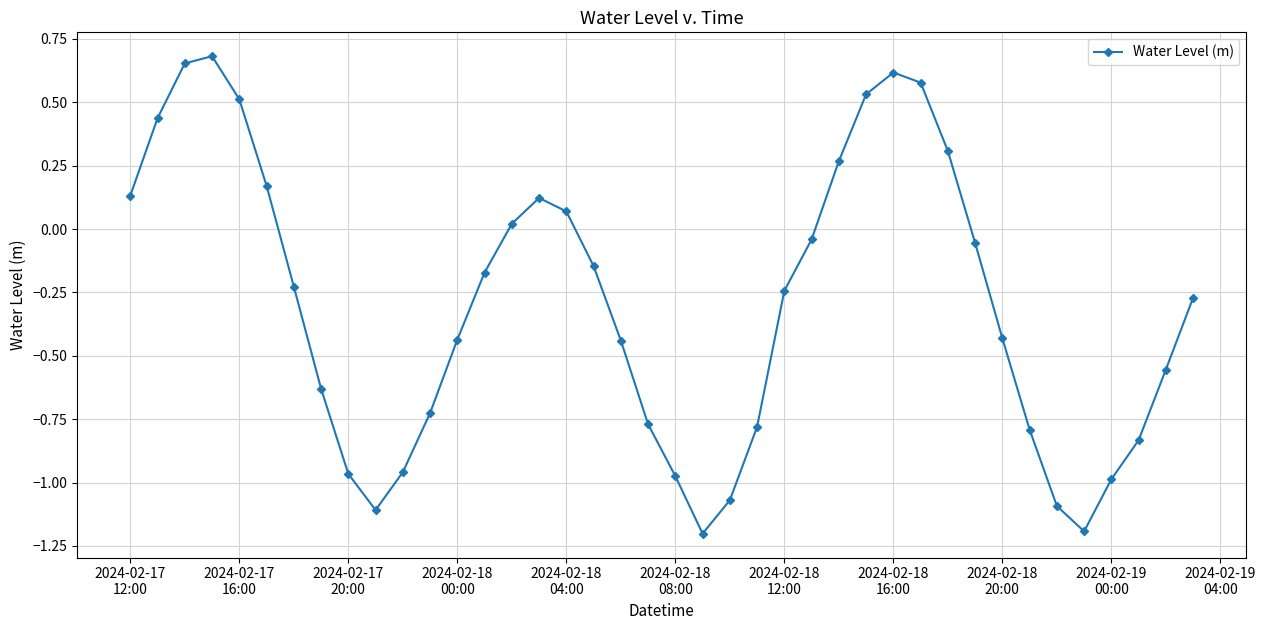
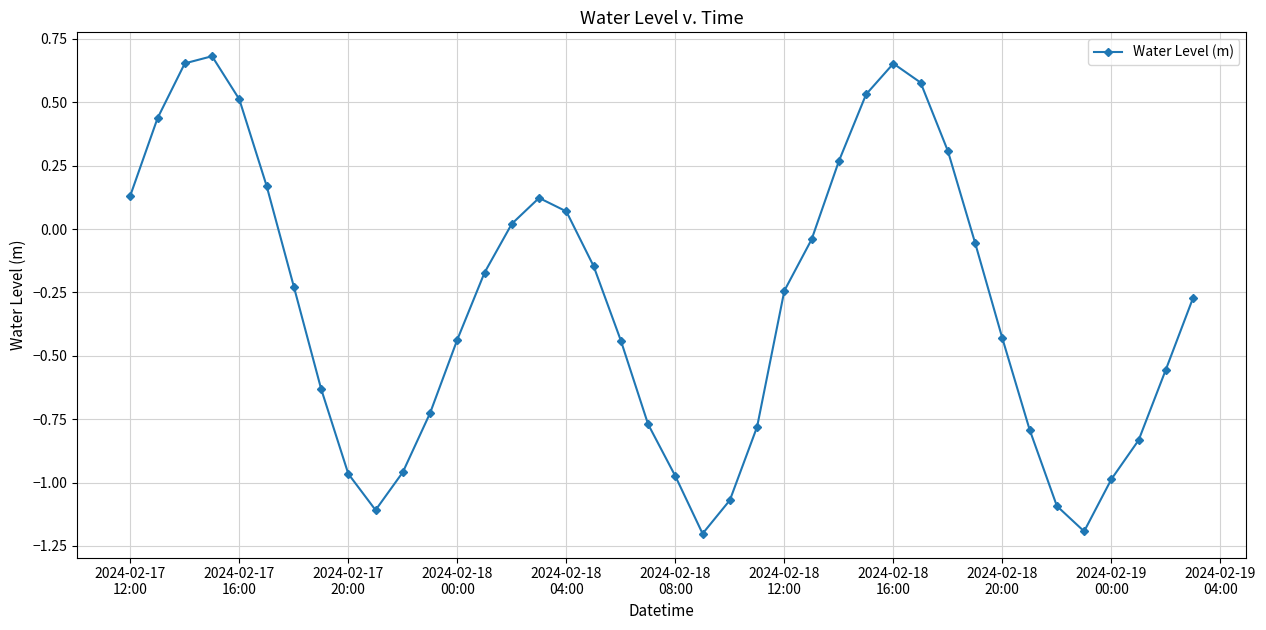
2024-02-18 16:00: 0.62 -> 0.65
